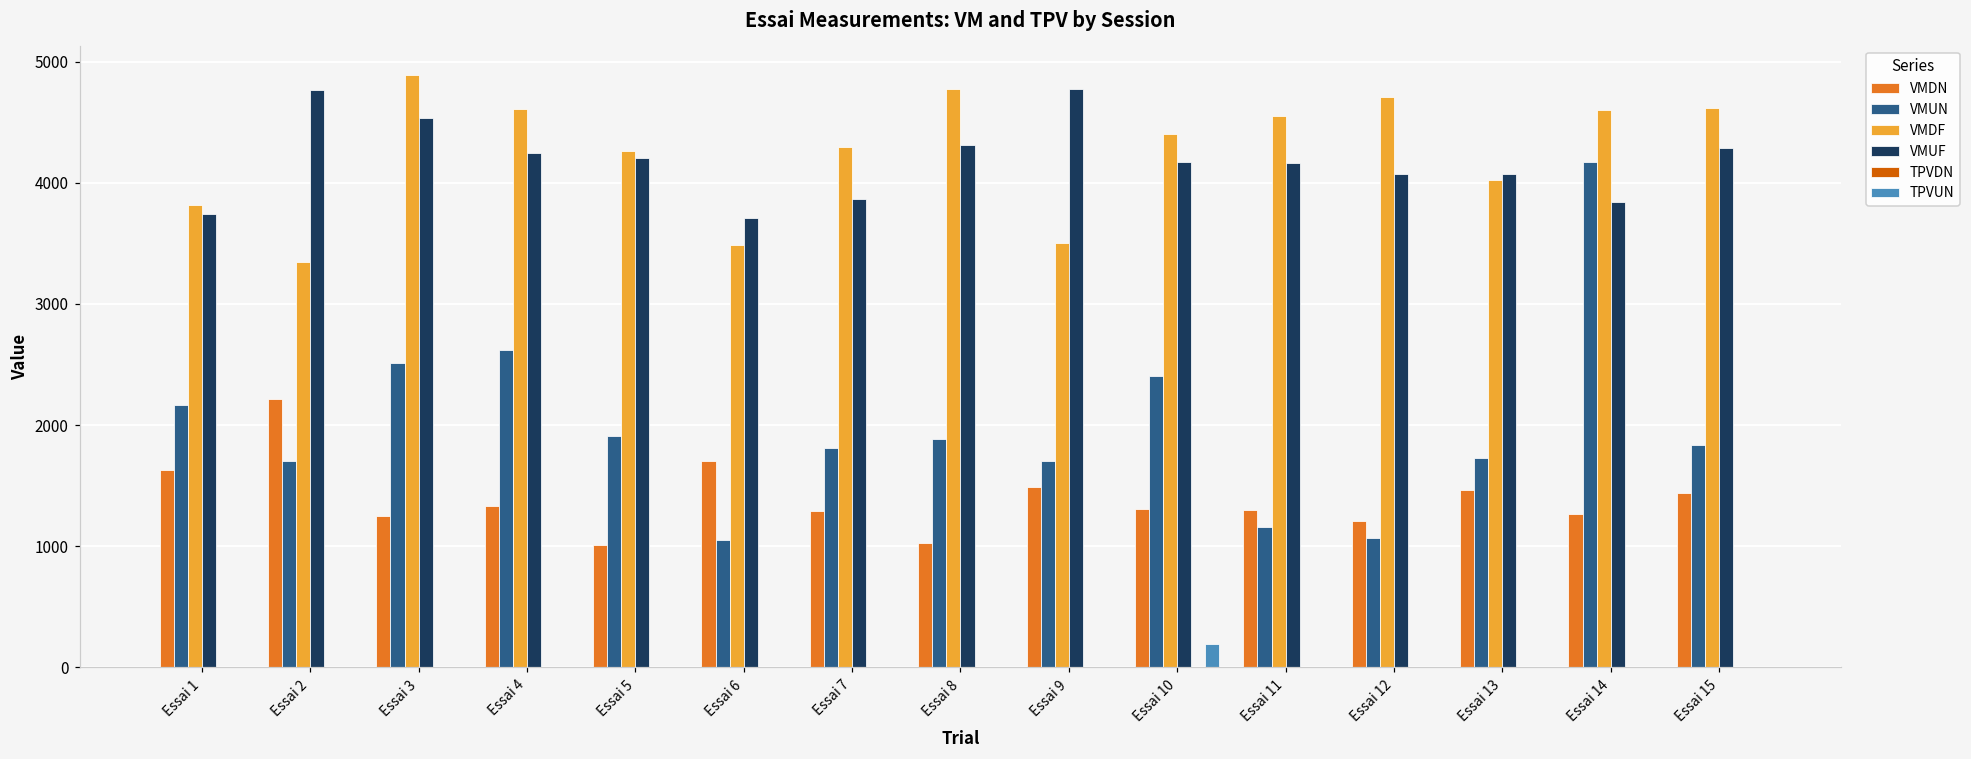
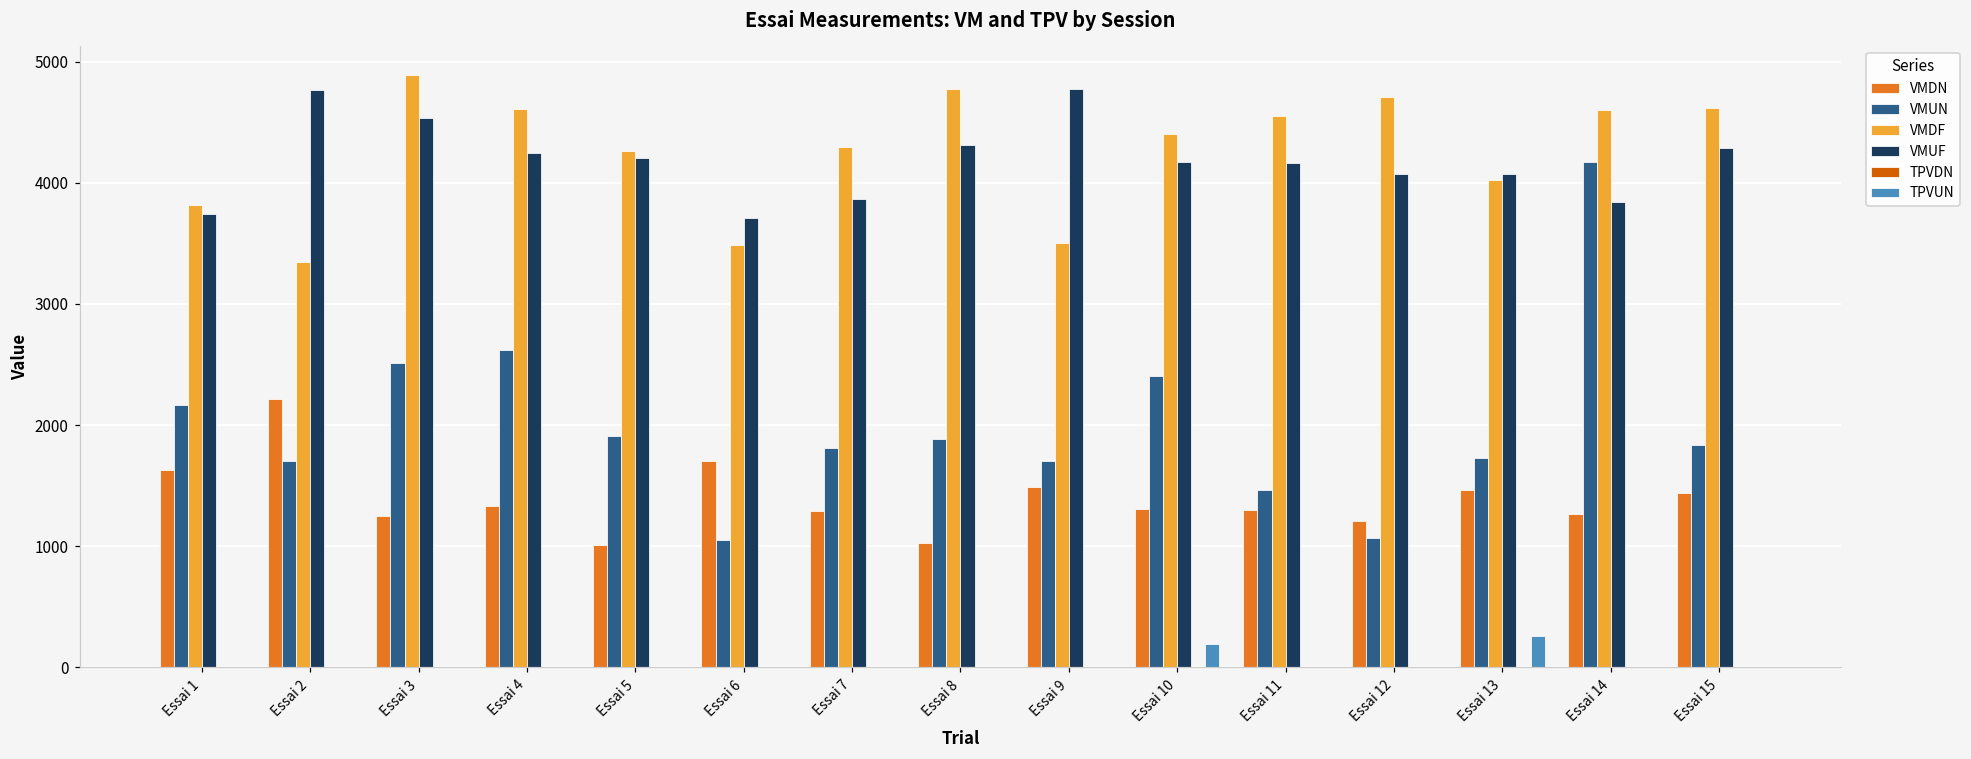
VMUN, Essai 11: 1160 -> 1470
TPVUN, Essai 13: 0 -> 260
